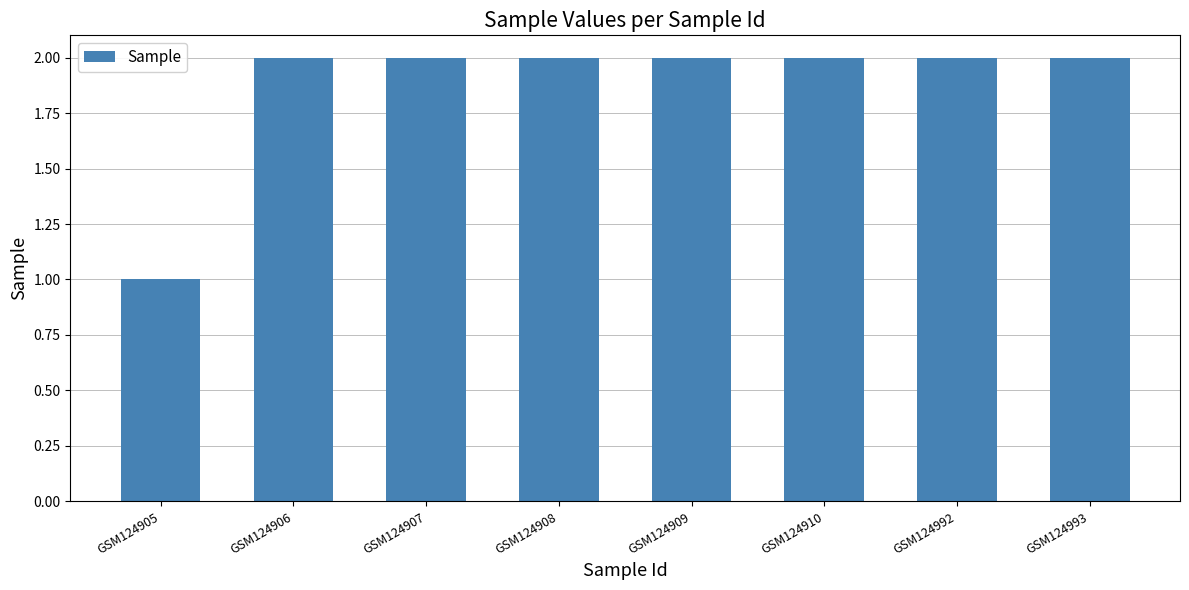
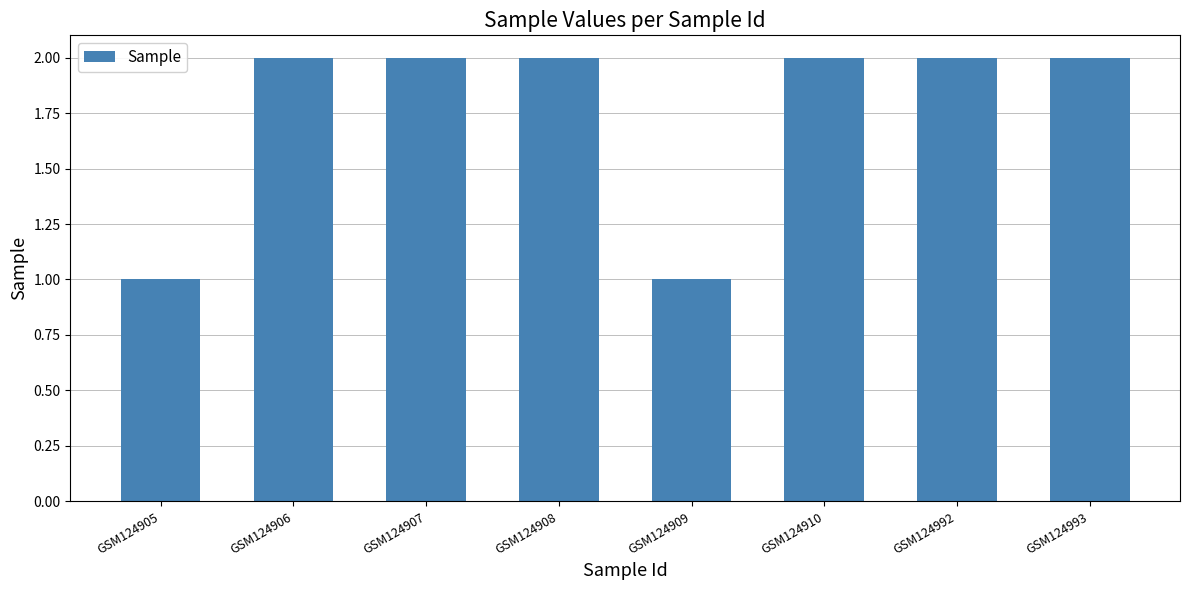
GSM124909: 2 -> 1
